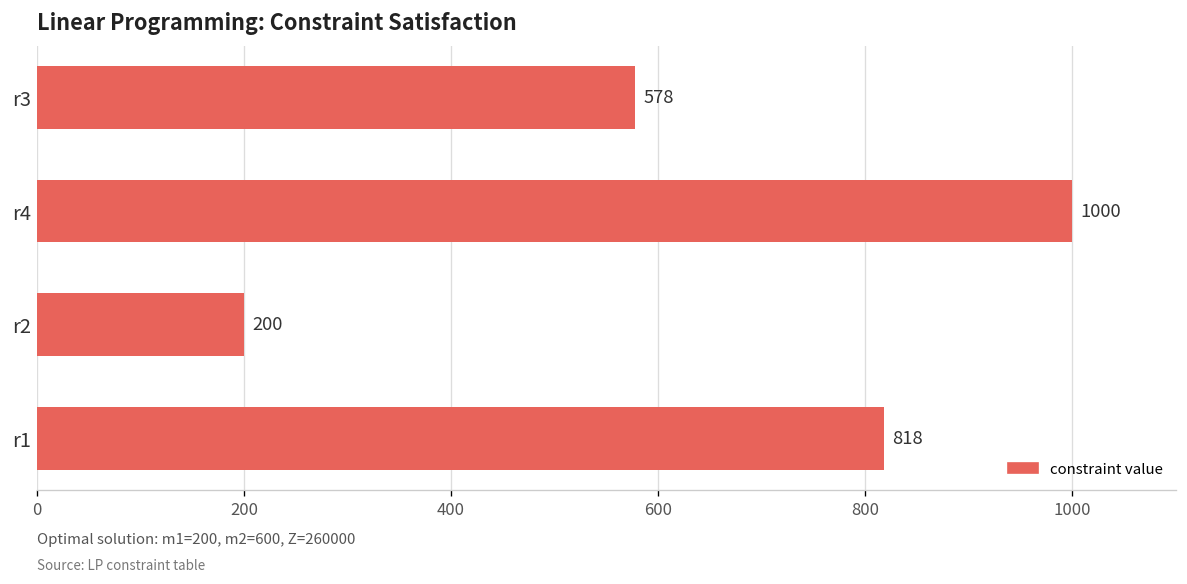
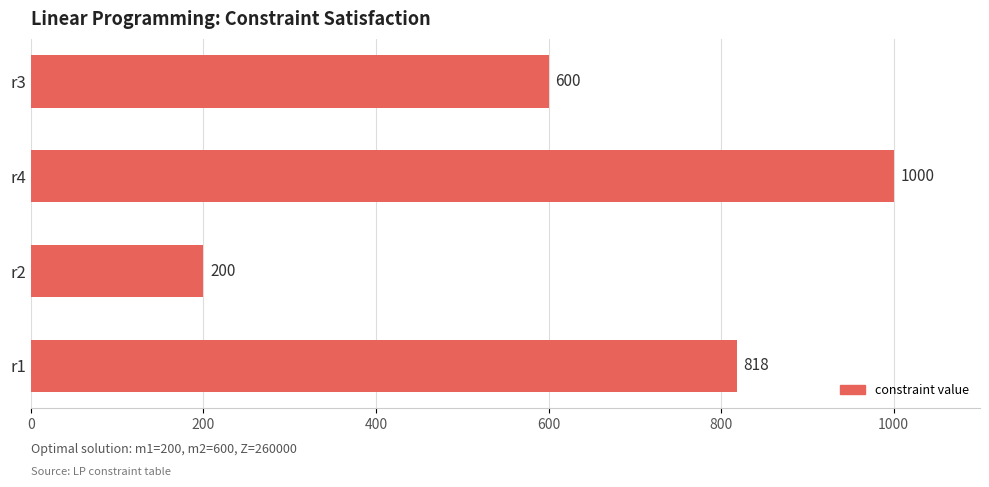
r3: 578 -> 600
